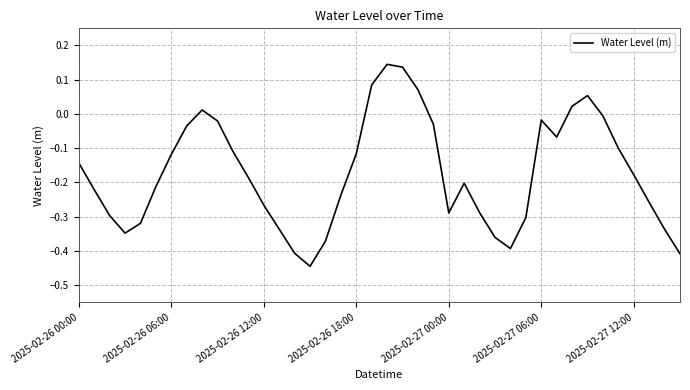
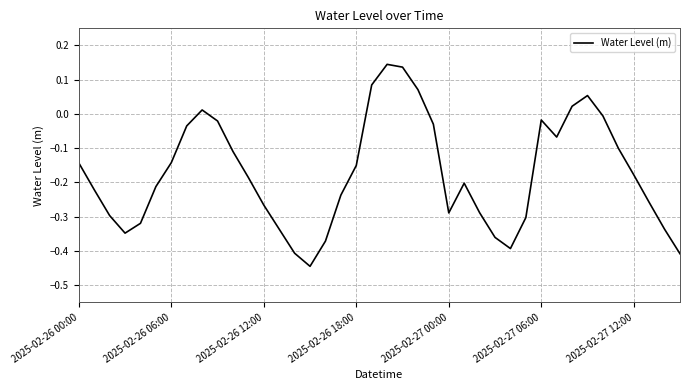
2025-02-26 06:00: -0.12 -> -0.14
2025-02-26 18:00: -0.12 -> -0.15
